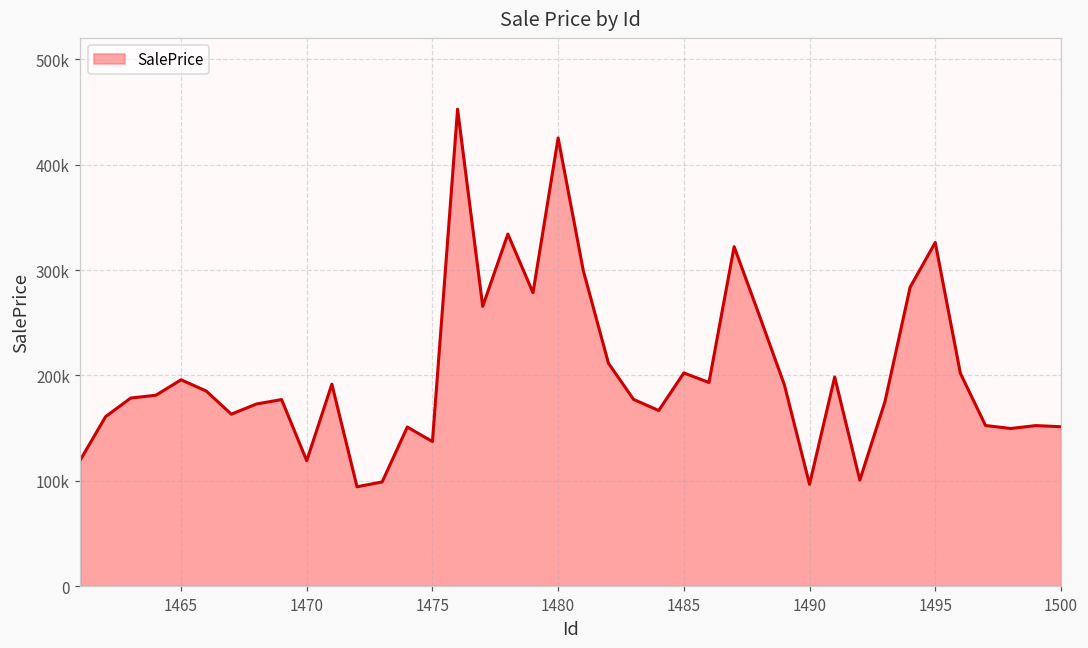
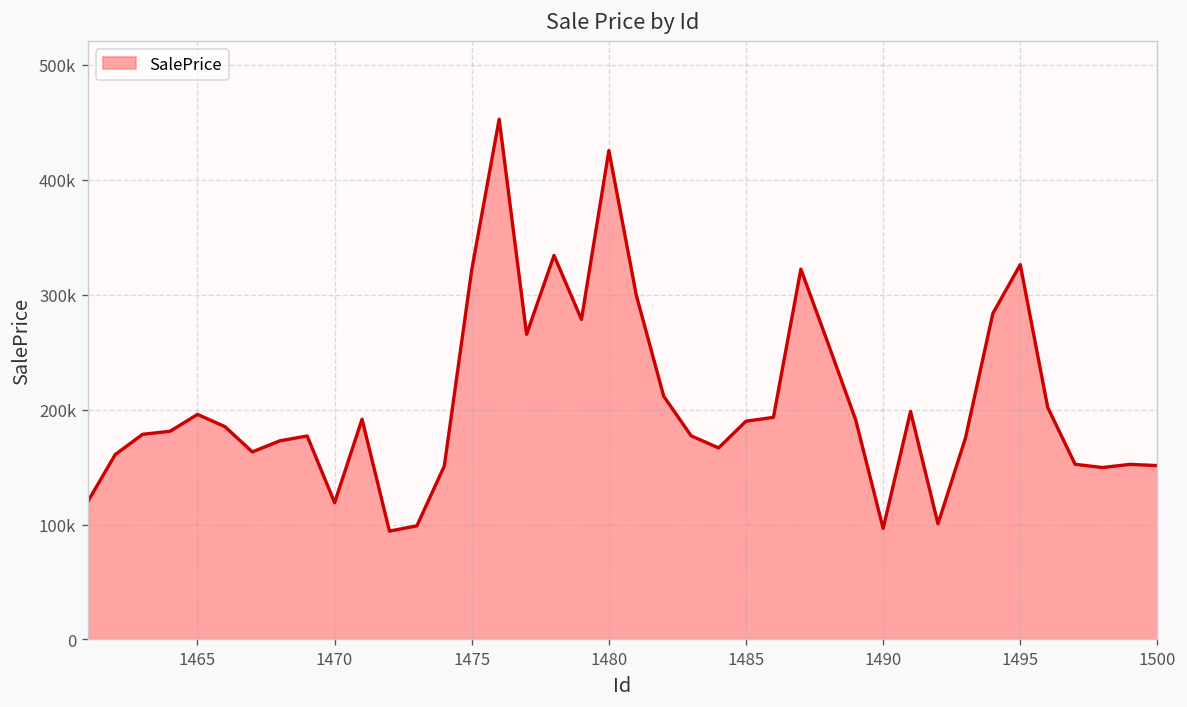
1475: 140000 -> 320000
1485: 200000 -> 190000
